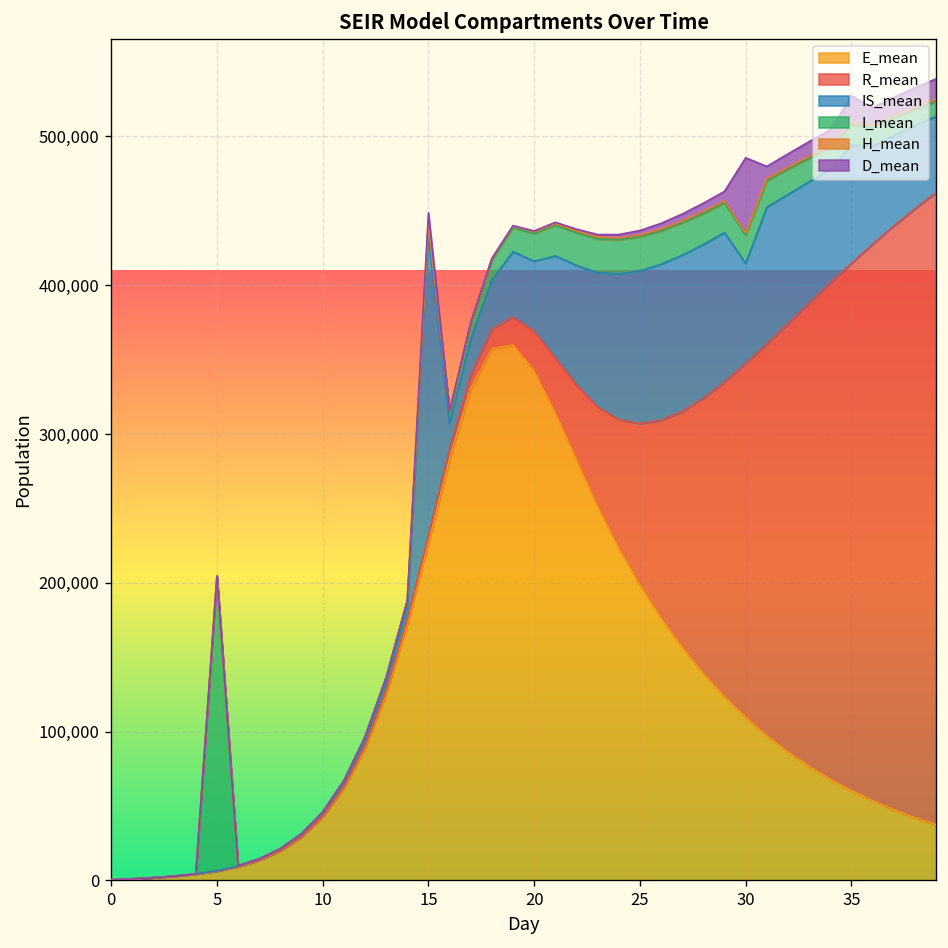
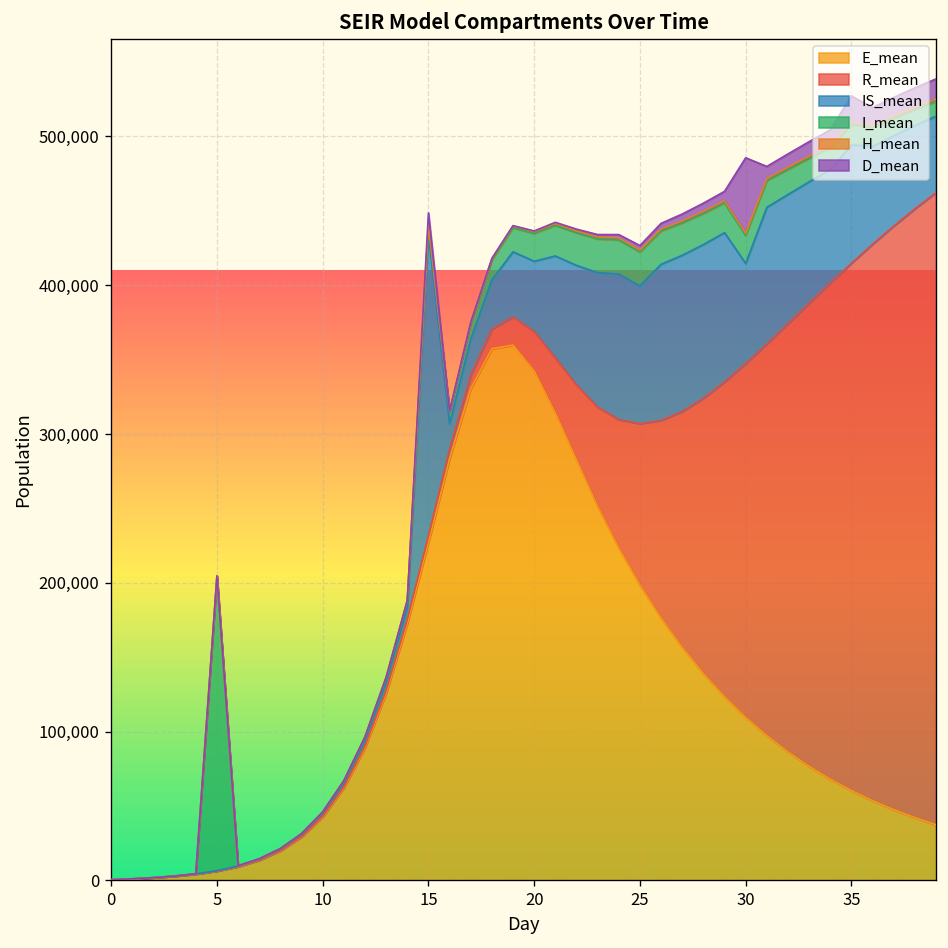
IS_mean, 25: 103,000 -> 93,000
